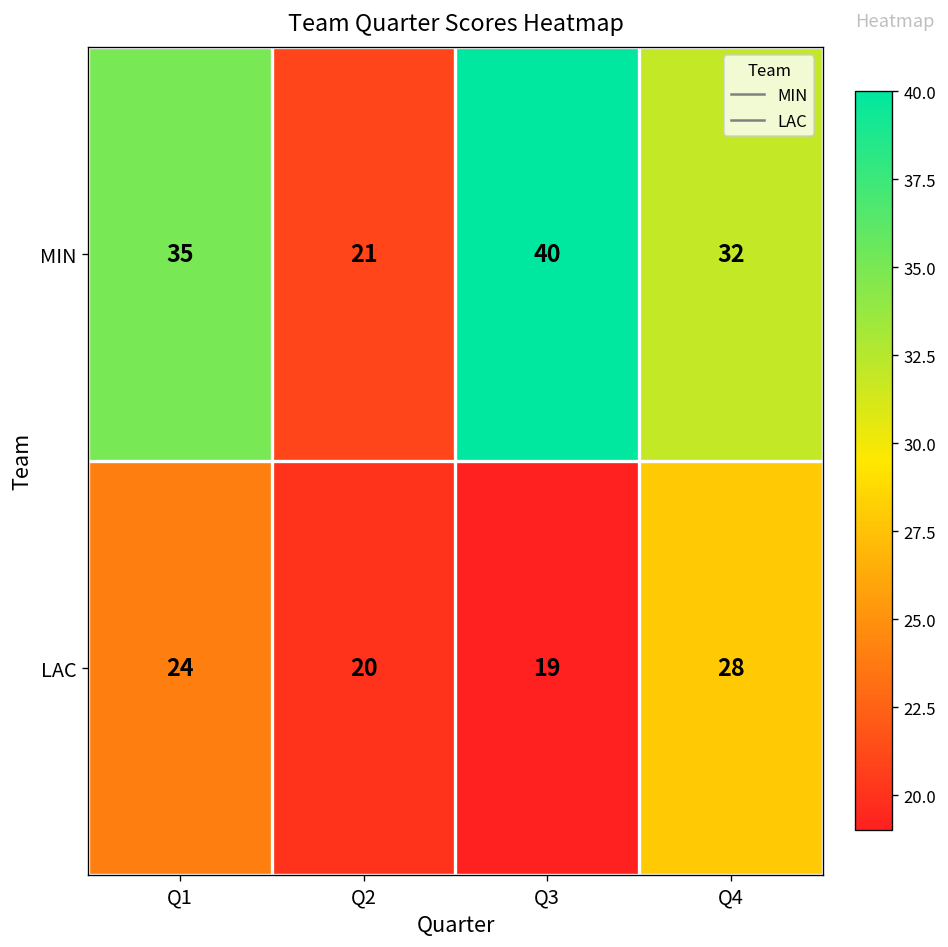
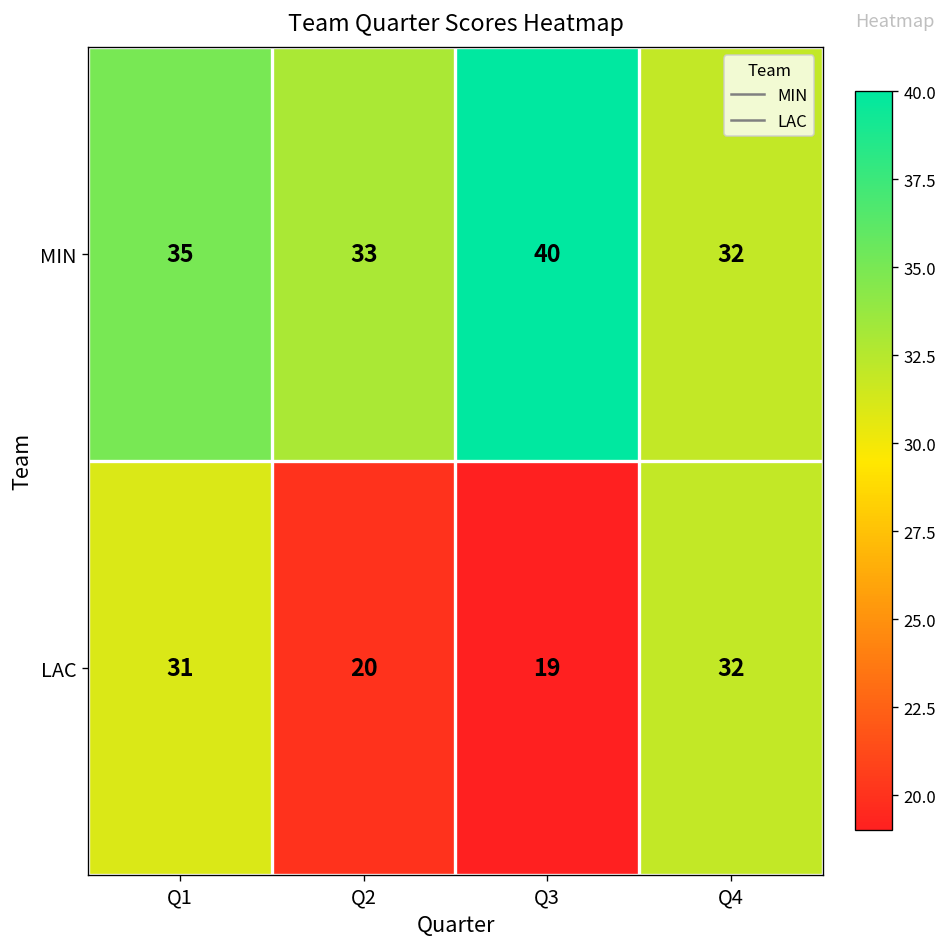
MIN, Q2: 21 -> 33
LAC, Q1: 24 -> 31
LAC, Q4: 28 -> 32
